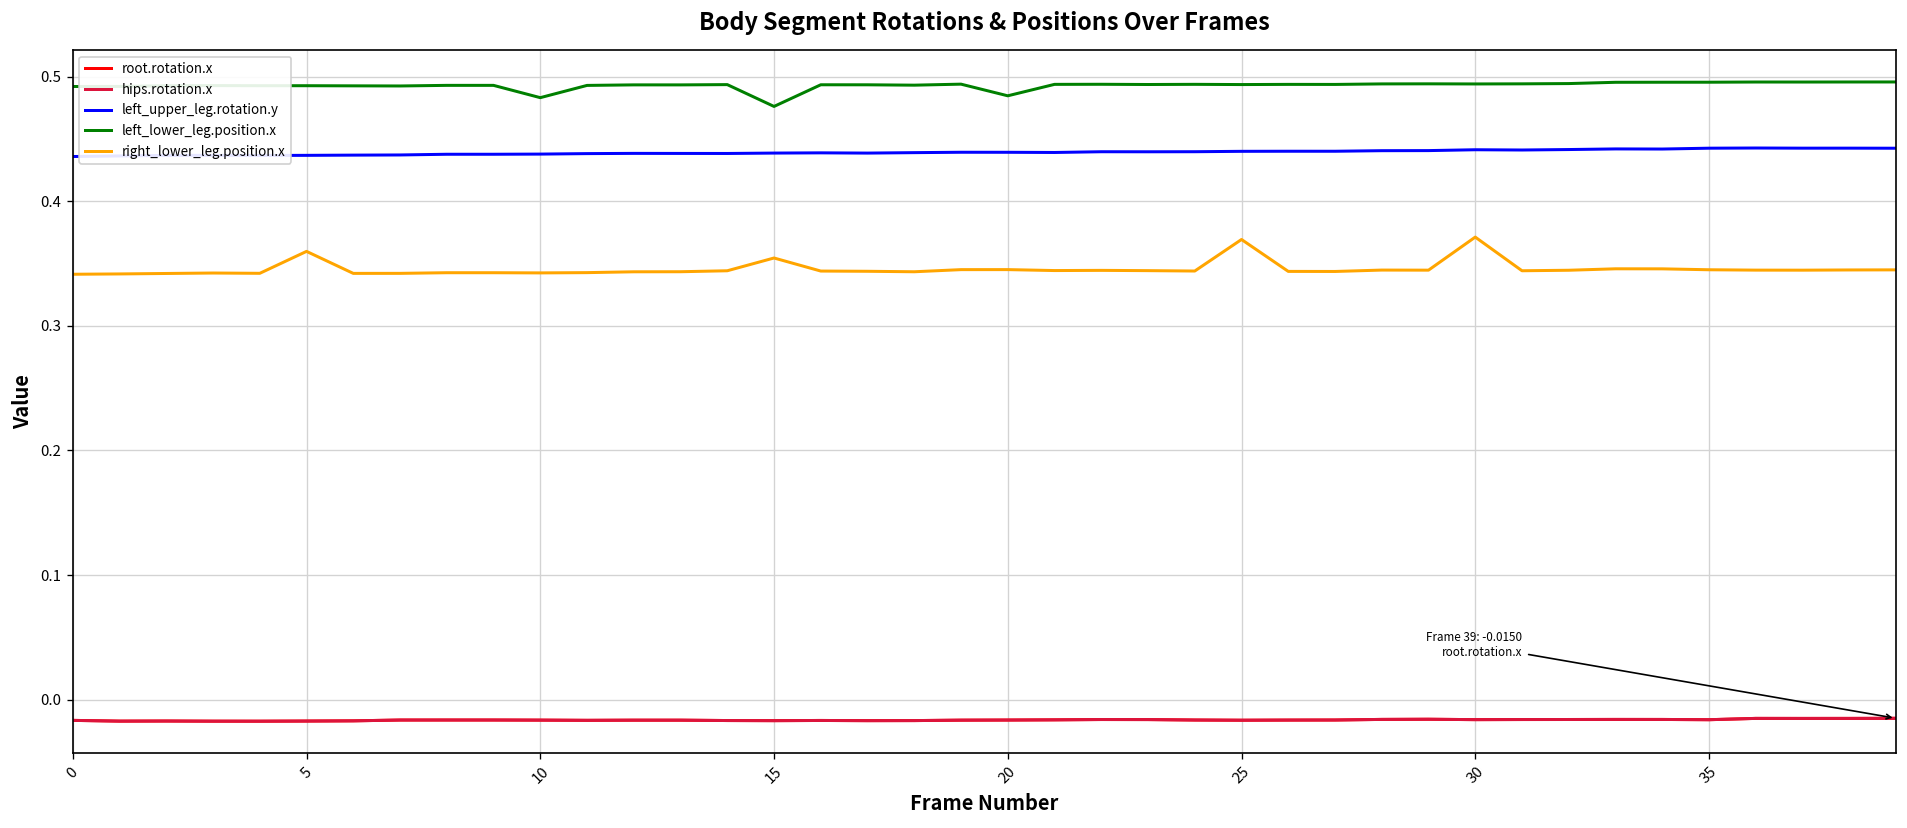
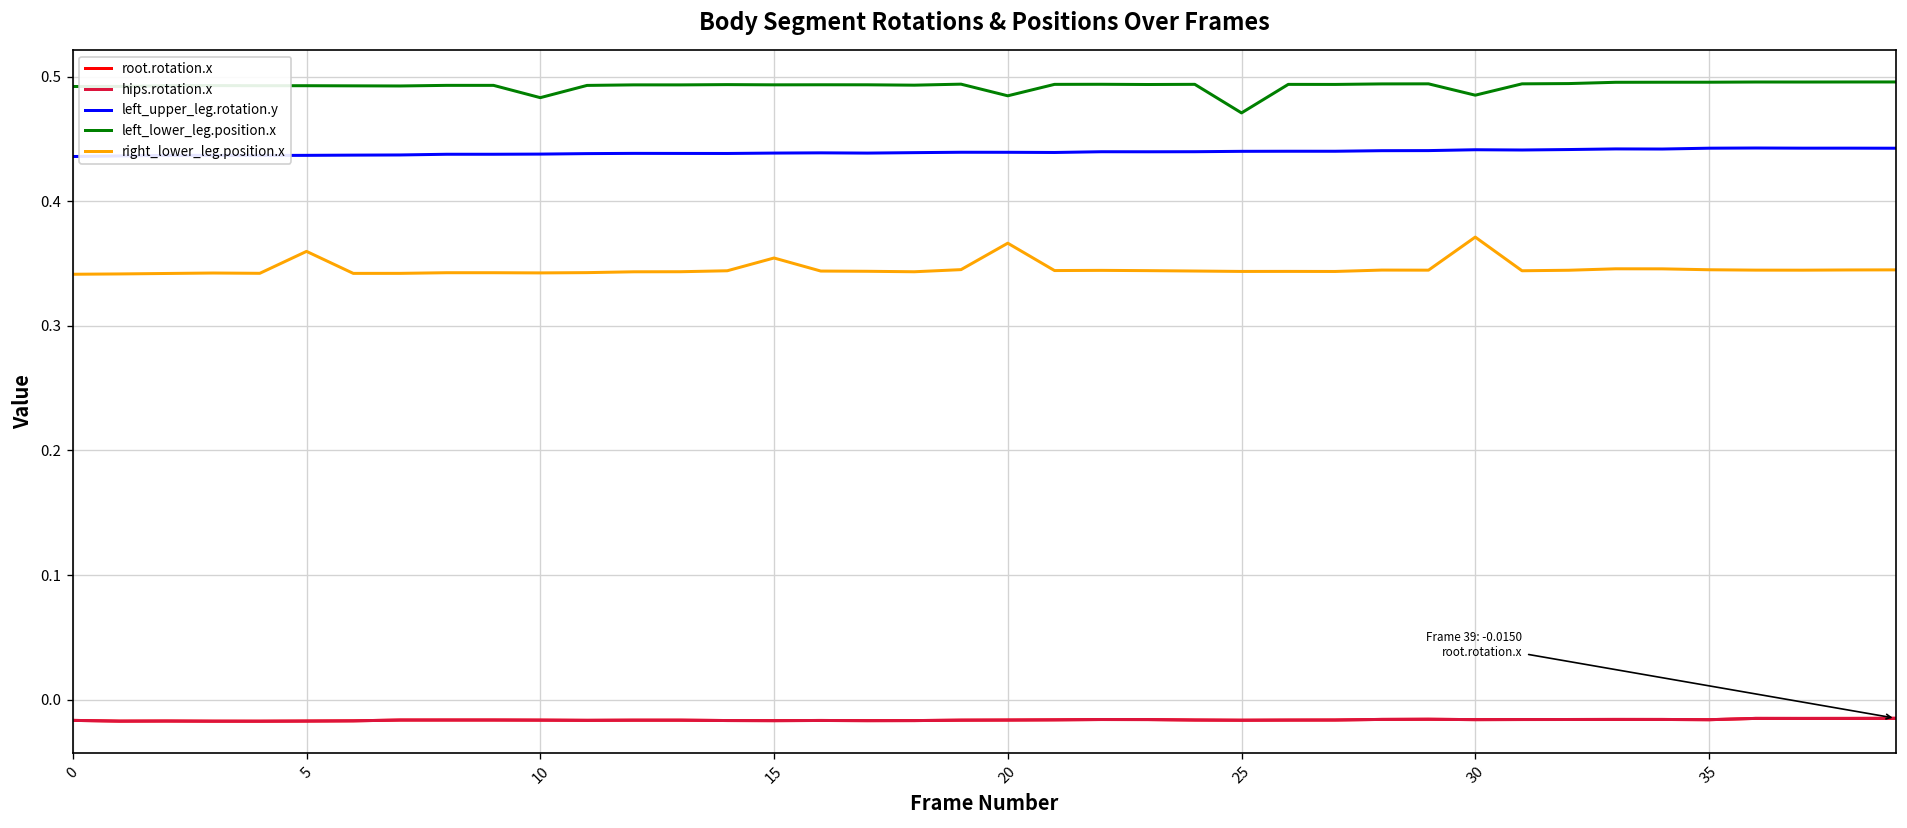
left_lower_leg.position.x, 15: 0.476 -> 0.494
right_lower_leg.position.x, 20: 0.345 -> 0.366
left_lower_leg.position.x, 25: 0.494 -> 0.471
right_lower_leg.position.x, 25: 0.369 -> 0.344
left_lower_leg.position.x, 30: 0.494 -> 0.485
